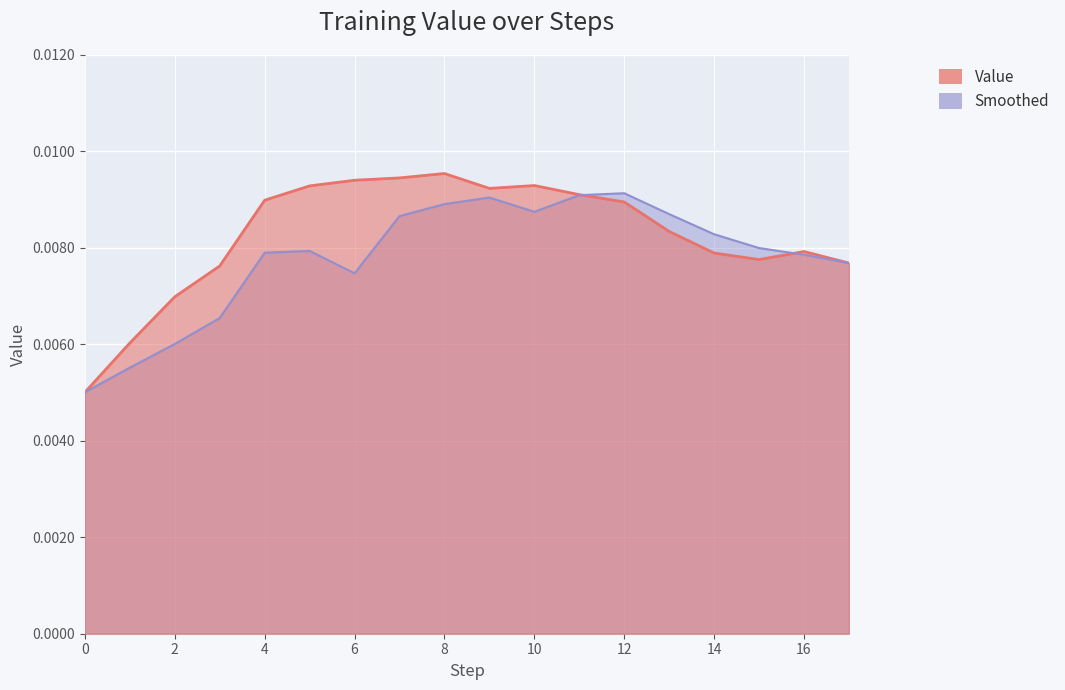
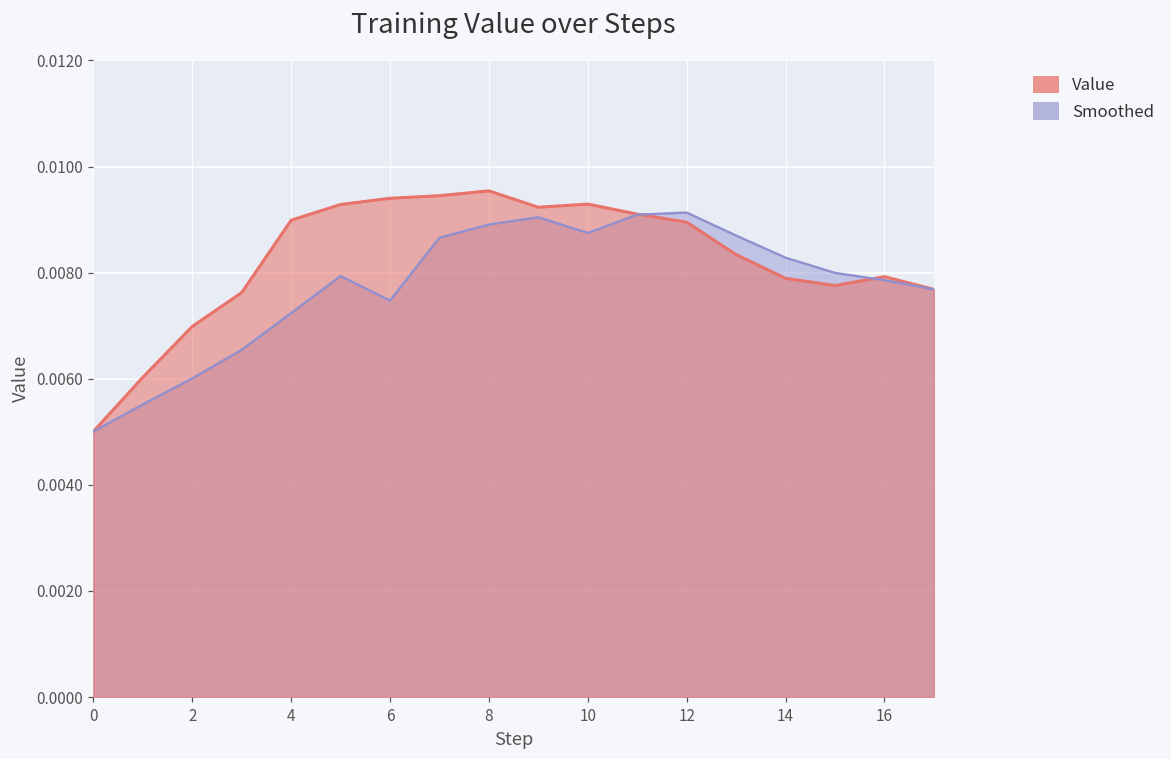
Smoothed, 4: 0.0079 -> 0.0072
